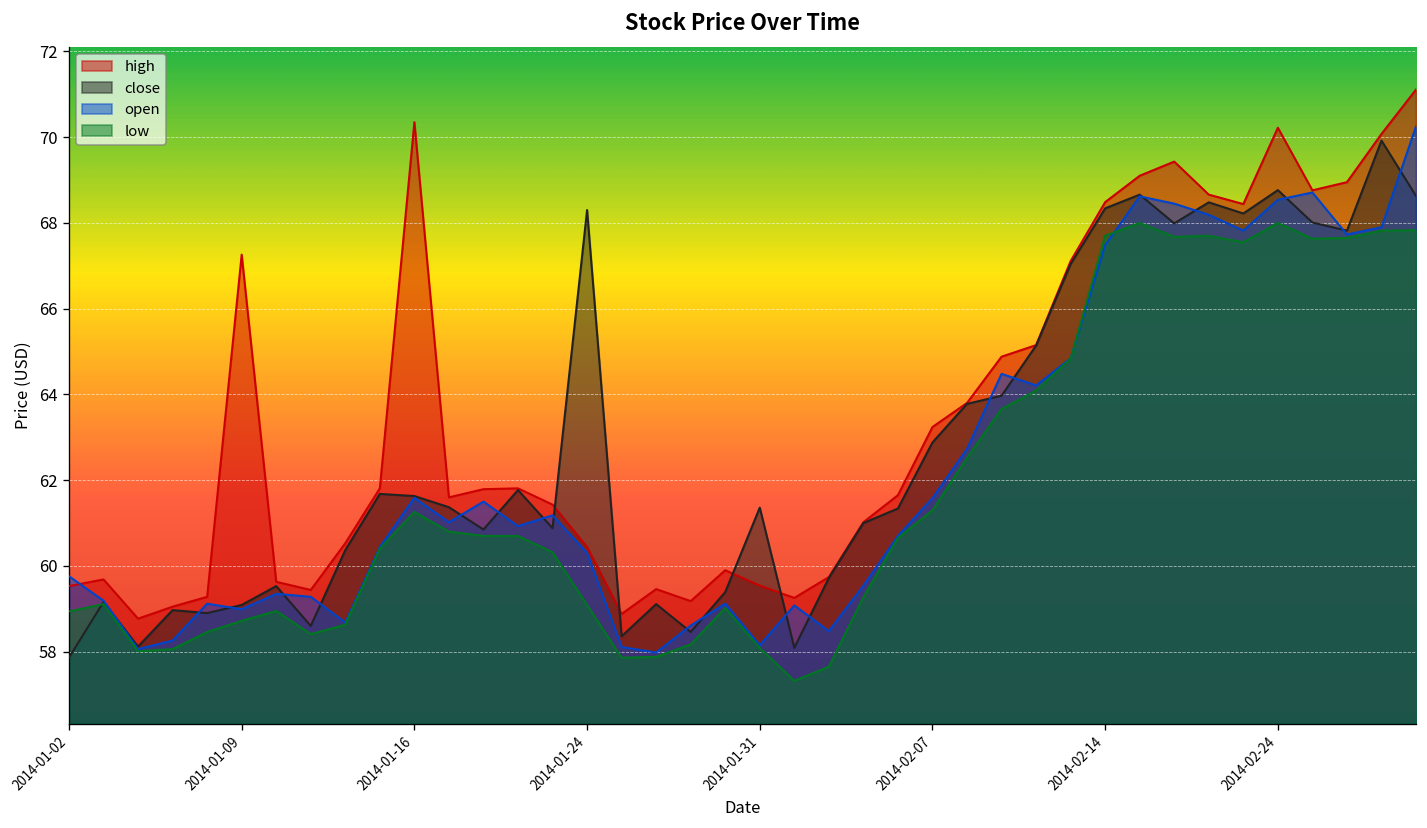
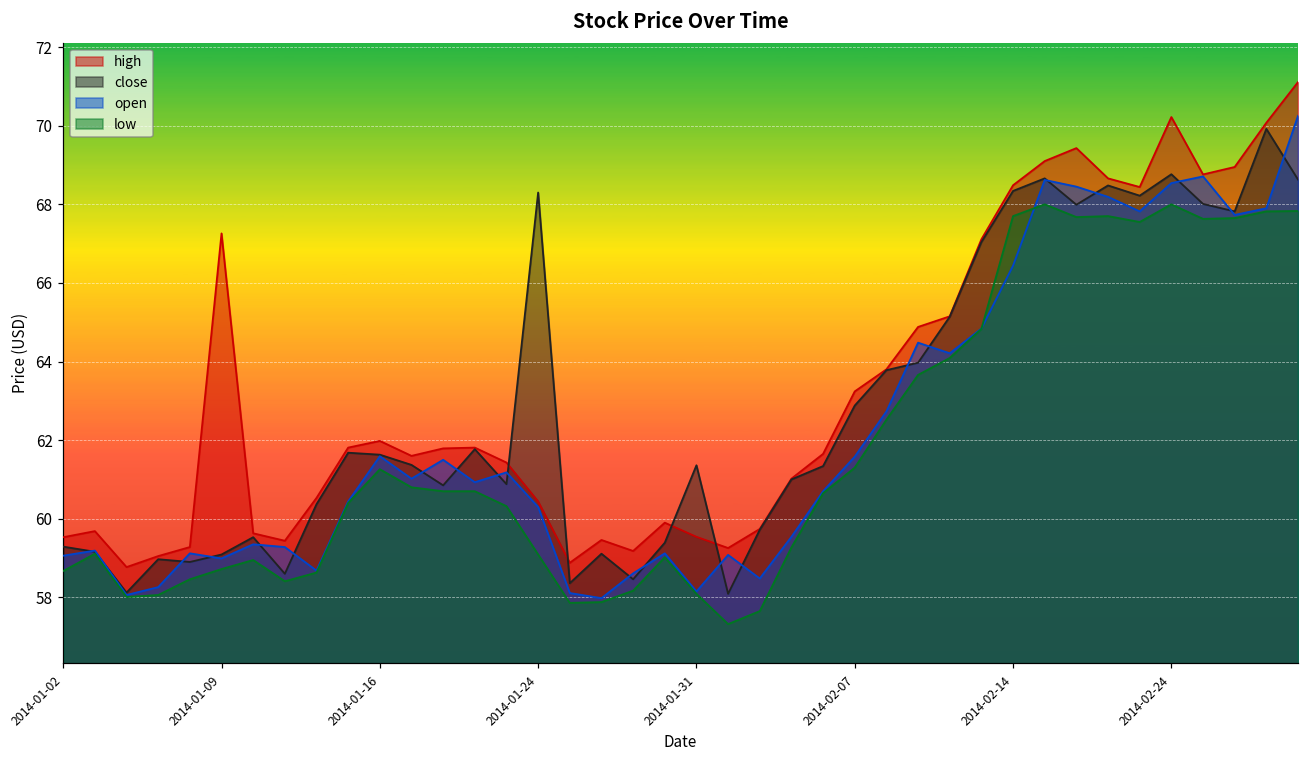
close, 2014-01-02: 57.9 -> 59.3
open, 2014-01-02: 59.8 -> 59.1
low, 2014-01-02: 58.9 -> 58.7
high, 2014-01-16: 70.4 -> 62.0
open, 2014-02-14: 67.5 -> 66.4
